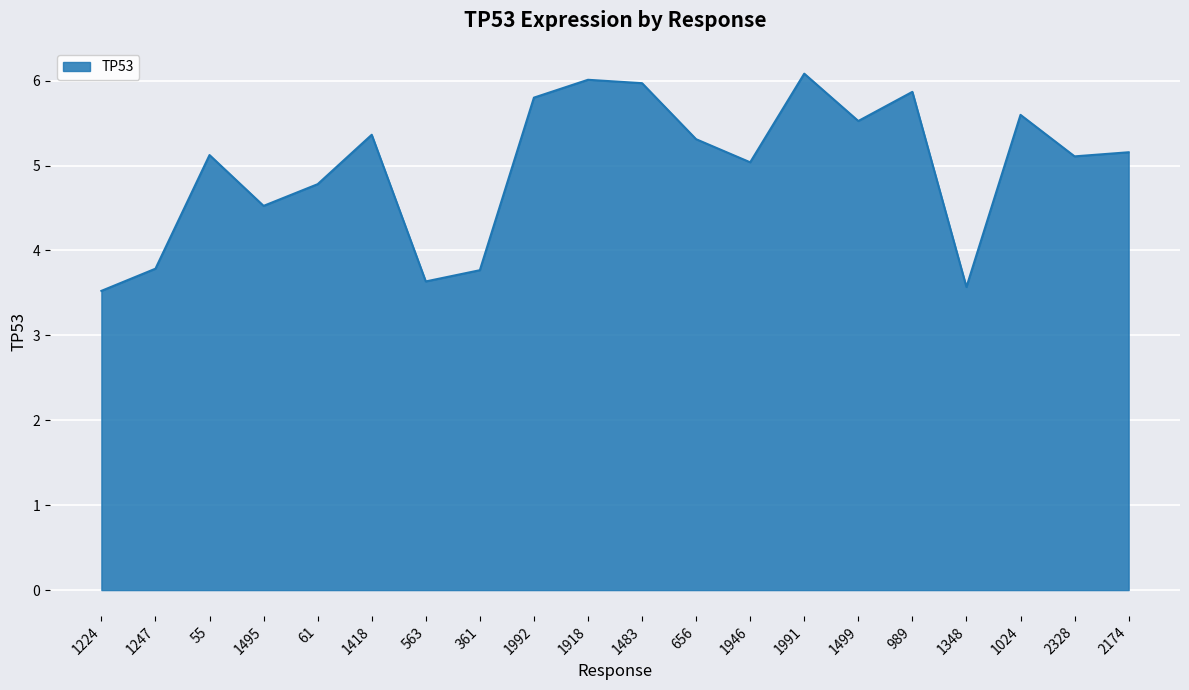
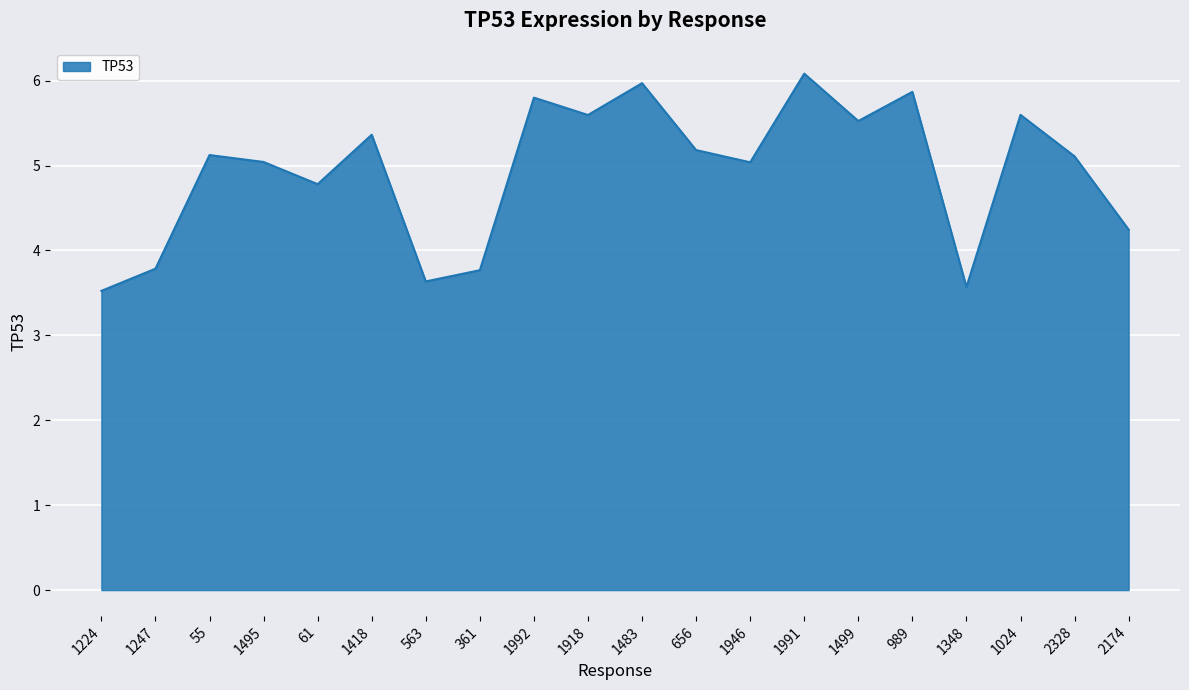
1495: 4.5 -> 5.0
1918: 6.0 -> 5.6
656: 5.3 -> 5.2
2174: 5.2 -> 4.2
